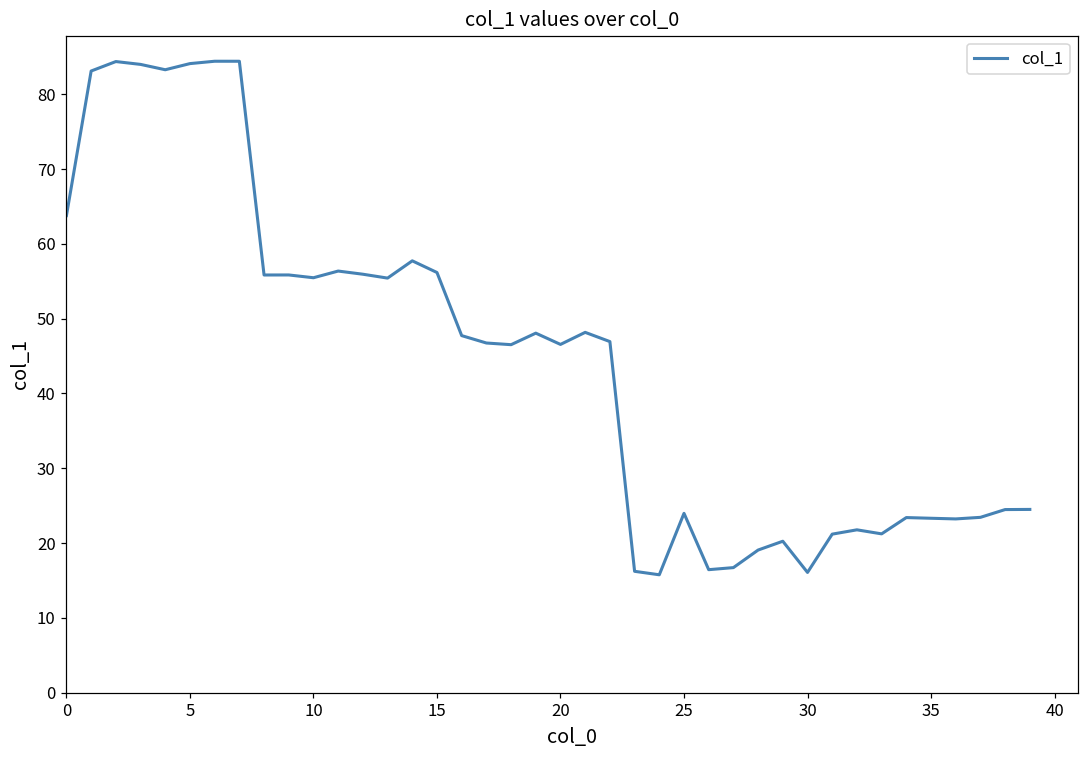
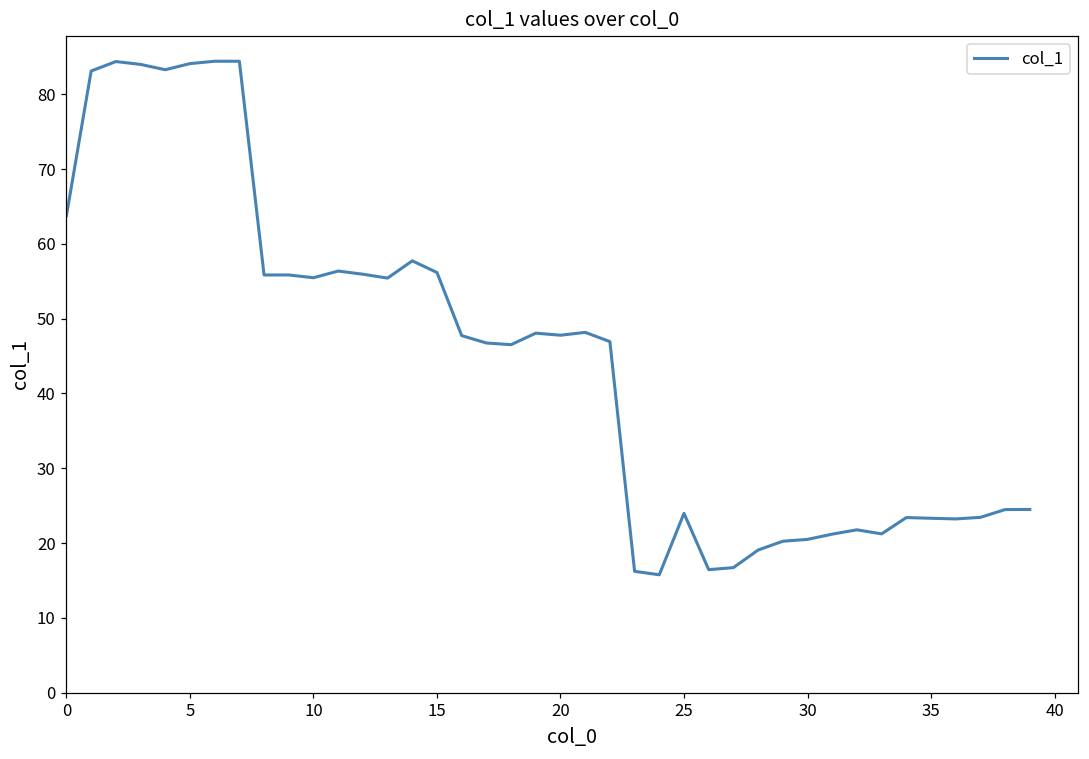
20: 47 -> 48
30: 16 -> 20
